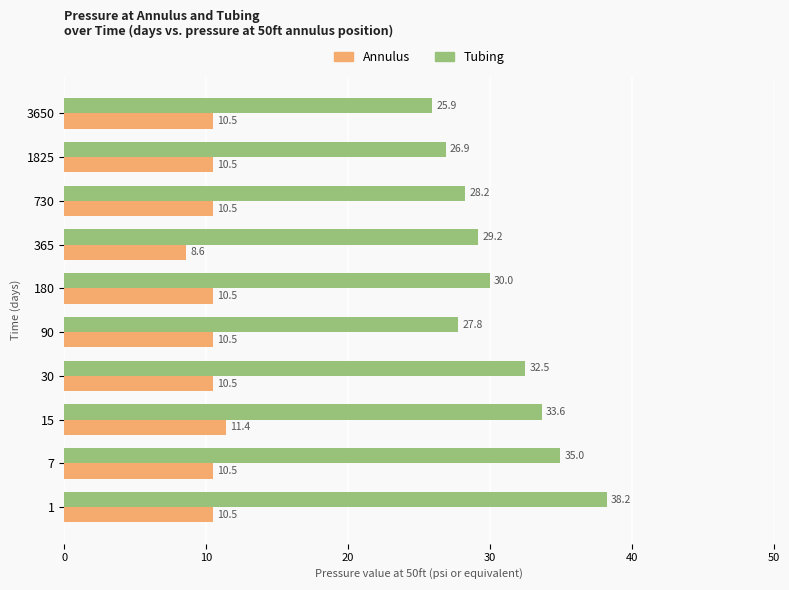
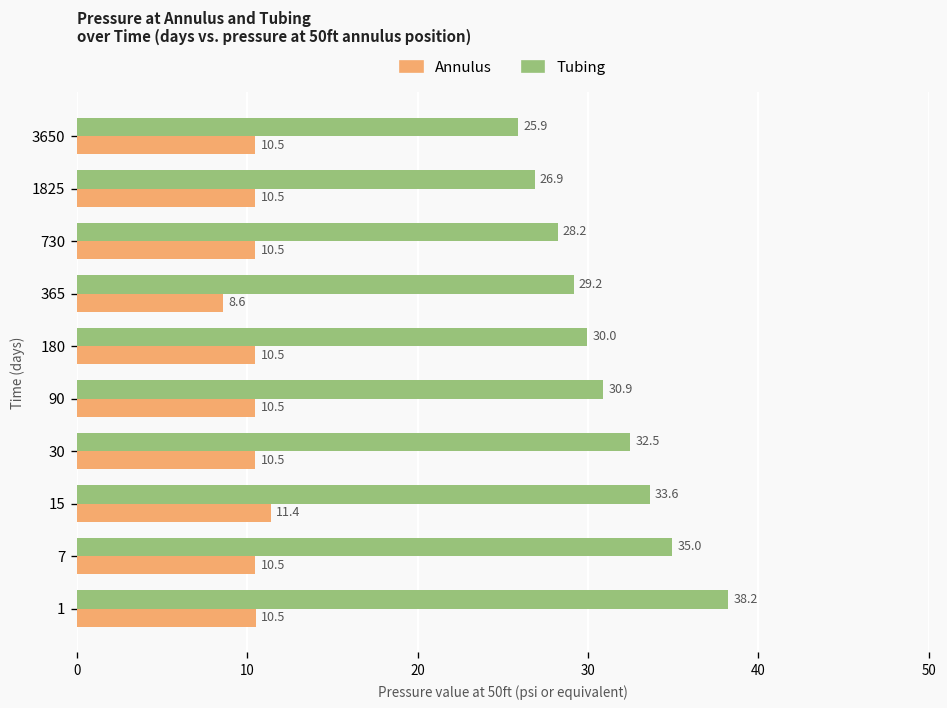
Tubing, 90: 27.8 -> 30.9
